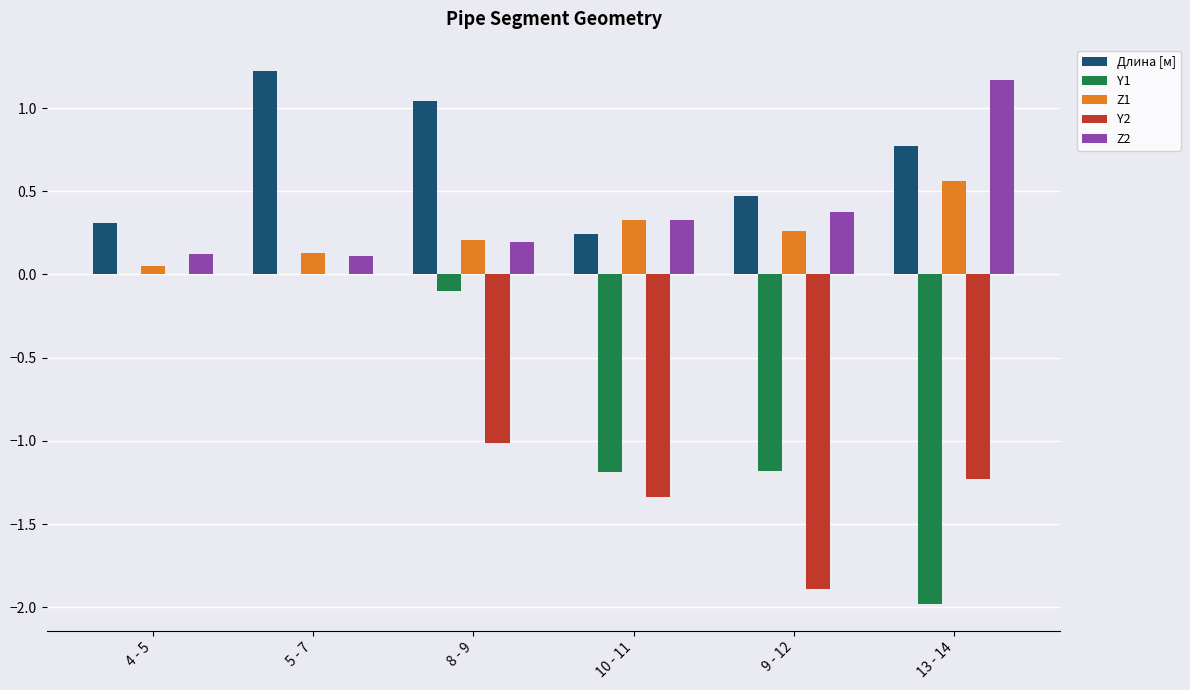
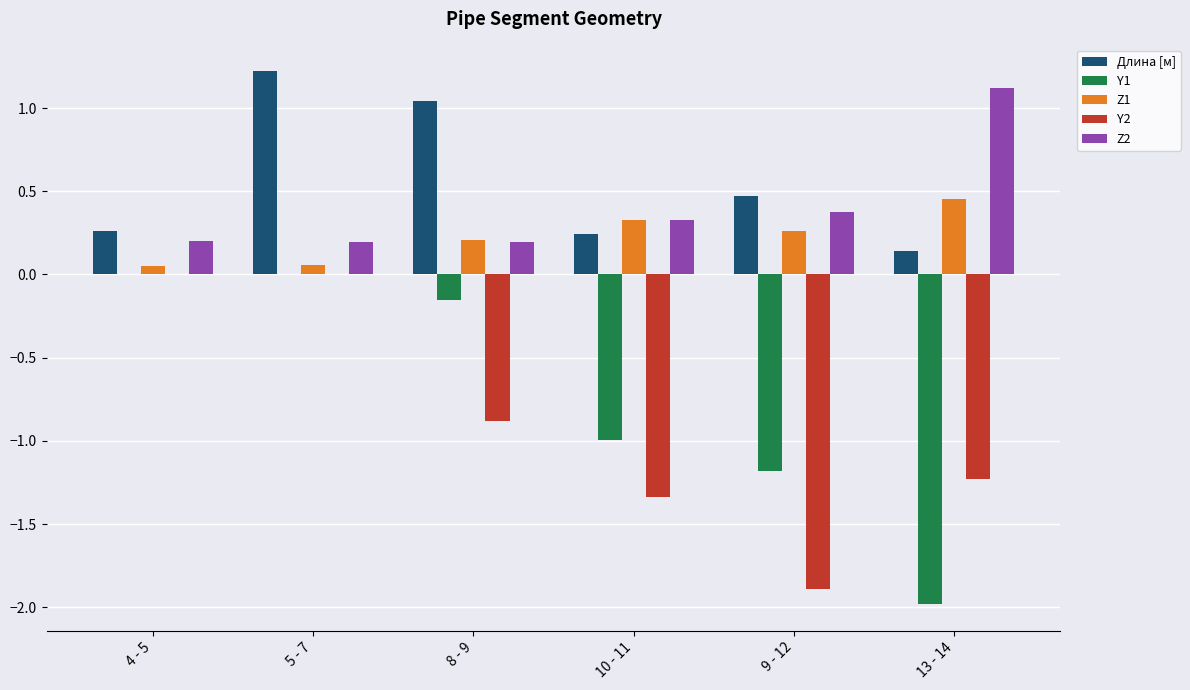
Длина [м], 4 - 5: 0.31 -> 0.26
Z2, 4 - 5: 0.12 -> 0.20
Z1, 5 - 7: 0.13 -> 0.06
Z2, 5 - 7: 0.11 -> 0.19
Y1, 8 - 9: -0.10 -> -0.15
Y2, 8 - 9: -1.01 -> -0.88
Y1, 10 - 11: -1.19 -> -1.00
Длина [м], 13 - 14: 0.77 -> 0.14
Z1, 13 - 14: 0.56 -> 0.45
Z2, 13 - 14: 1.17 -> 1.12
